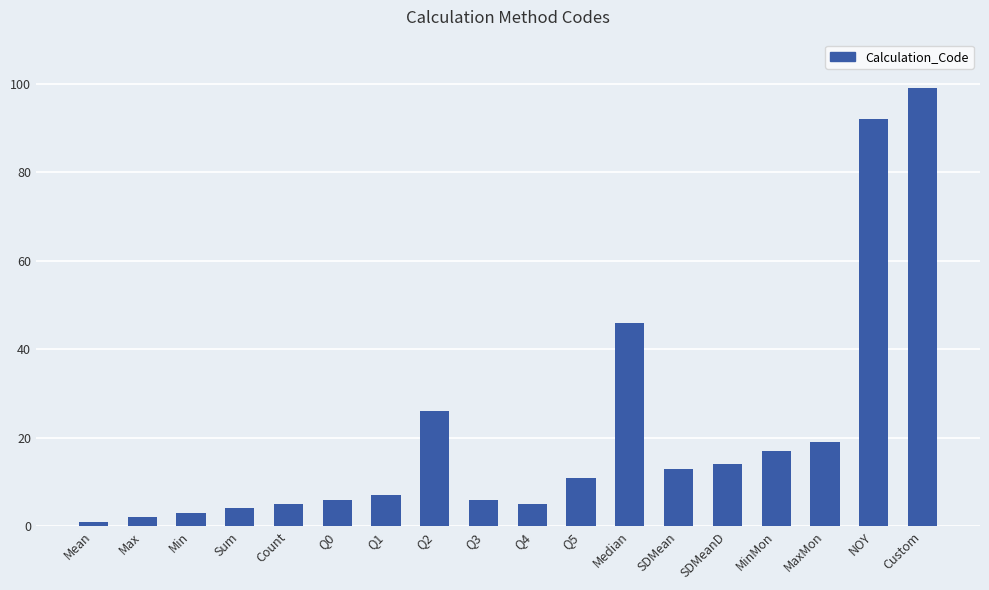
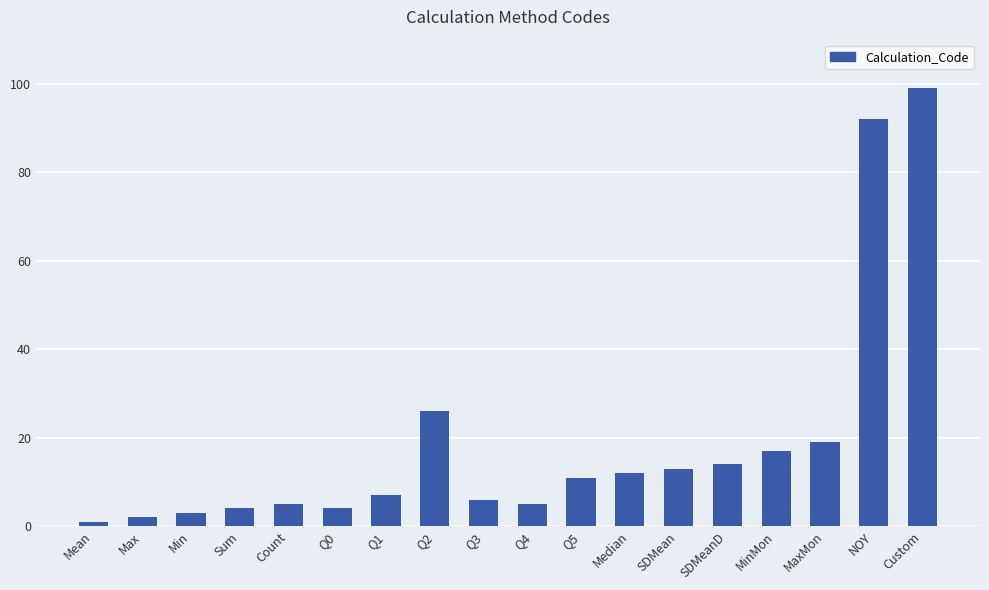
Q0: 6 -> 4
Median: 46 -> 12
